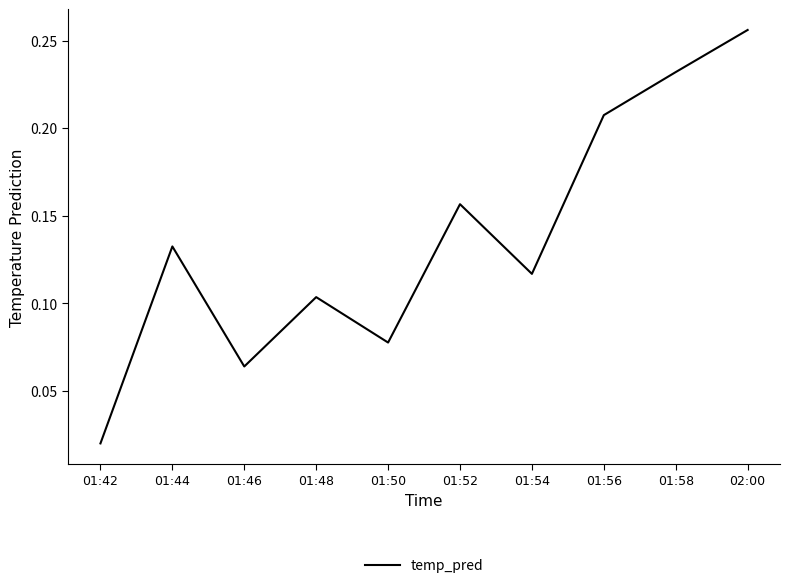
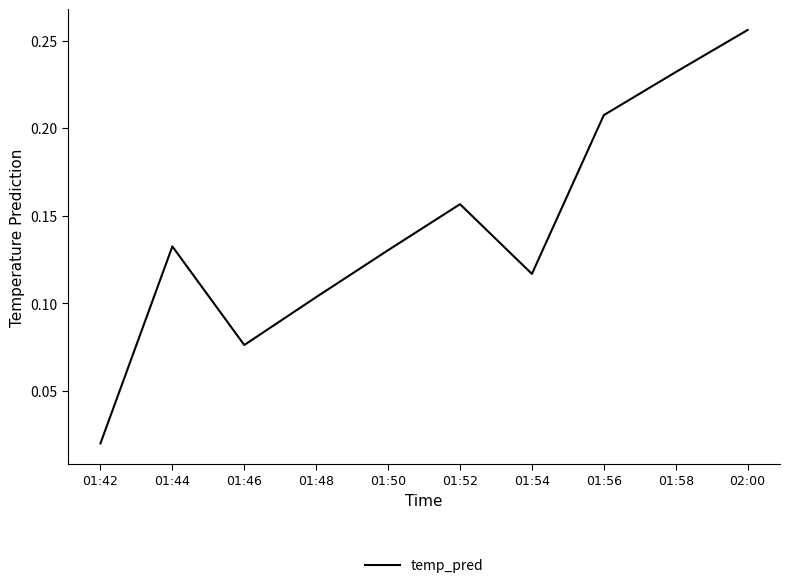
01:46: 0.064 -> 0.076
01:50: 0.078 -> 0.130
